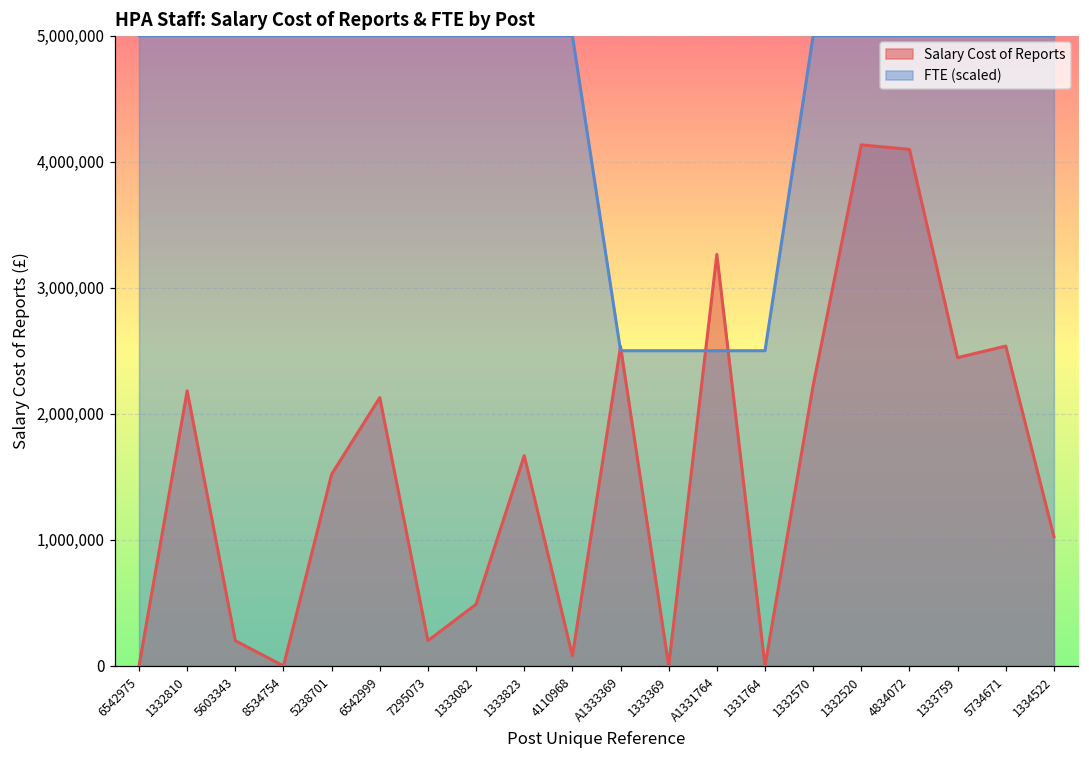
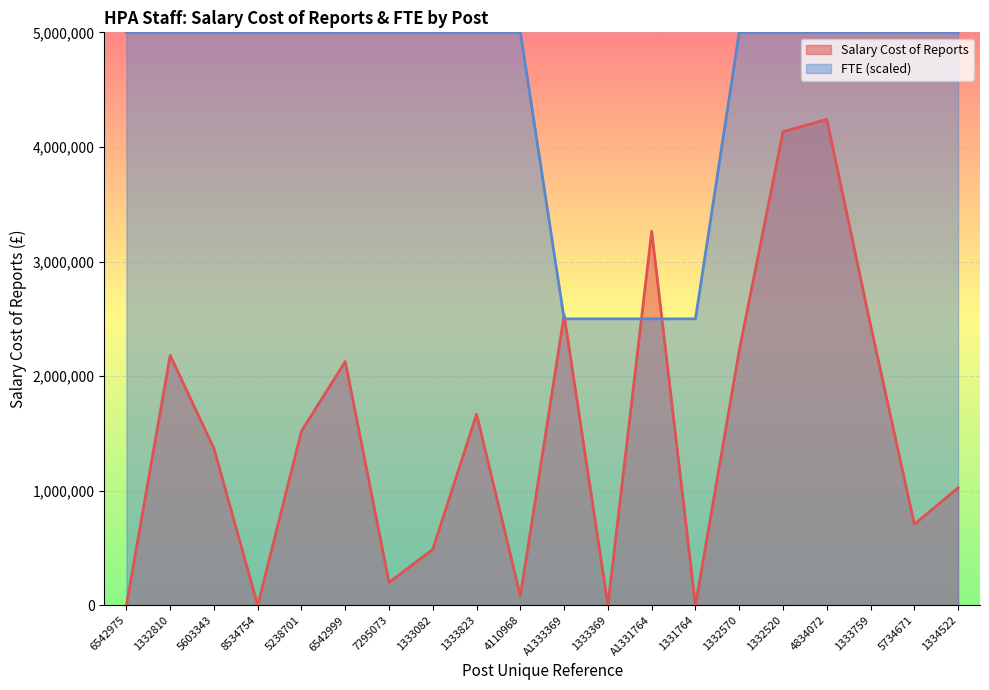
Salary Cost of Reports, 5603343: 200,000 -> 1,370,000
Salary Cost of Reports, 4834072: 4,100,000 -> 4,240,000
Salary Cost of Reports, 5734671: 2,540,000 -> 710,000
